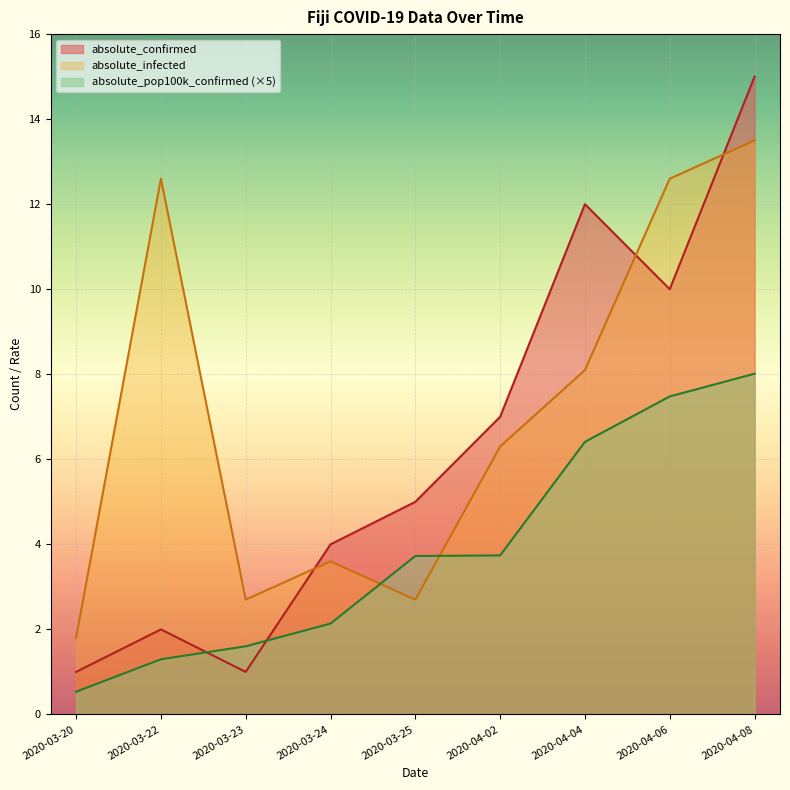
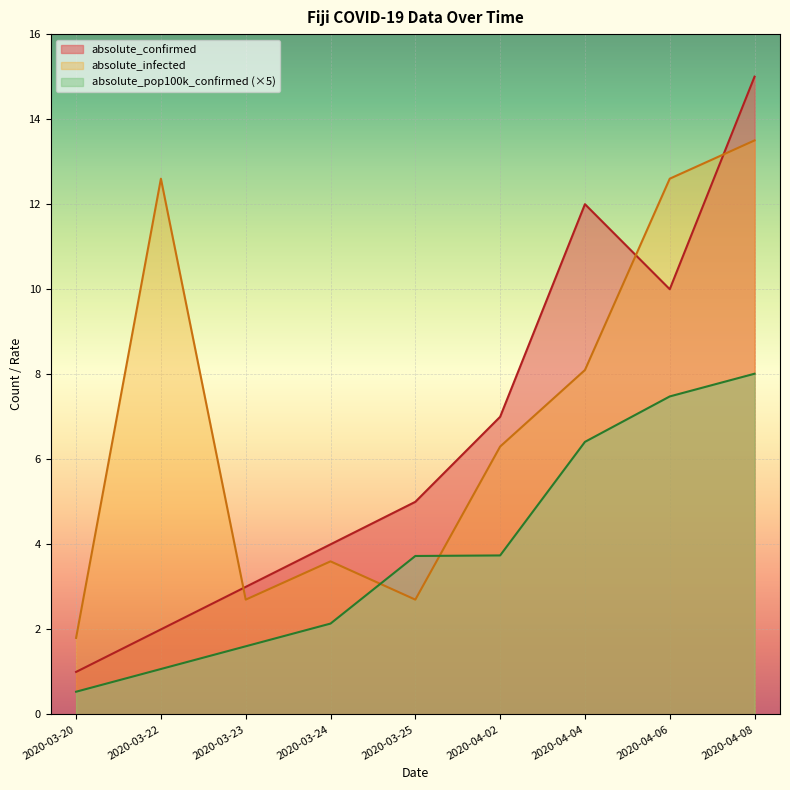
absolute_pop100k_confirmed (×5), 2020-03-22: 1.3 -> 1.1
absolute_confirmed, 2020-03-23: 1 -> 3
